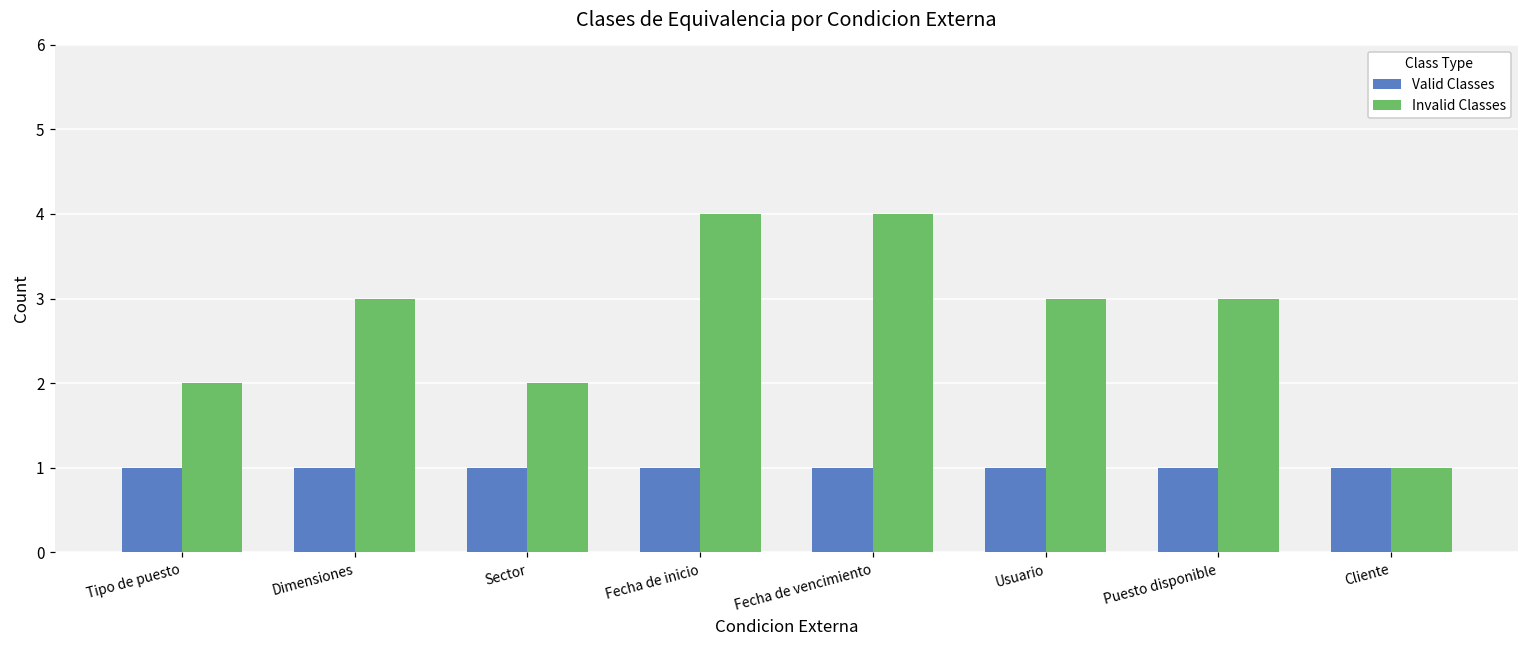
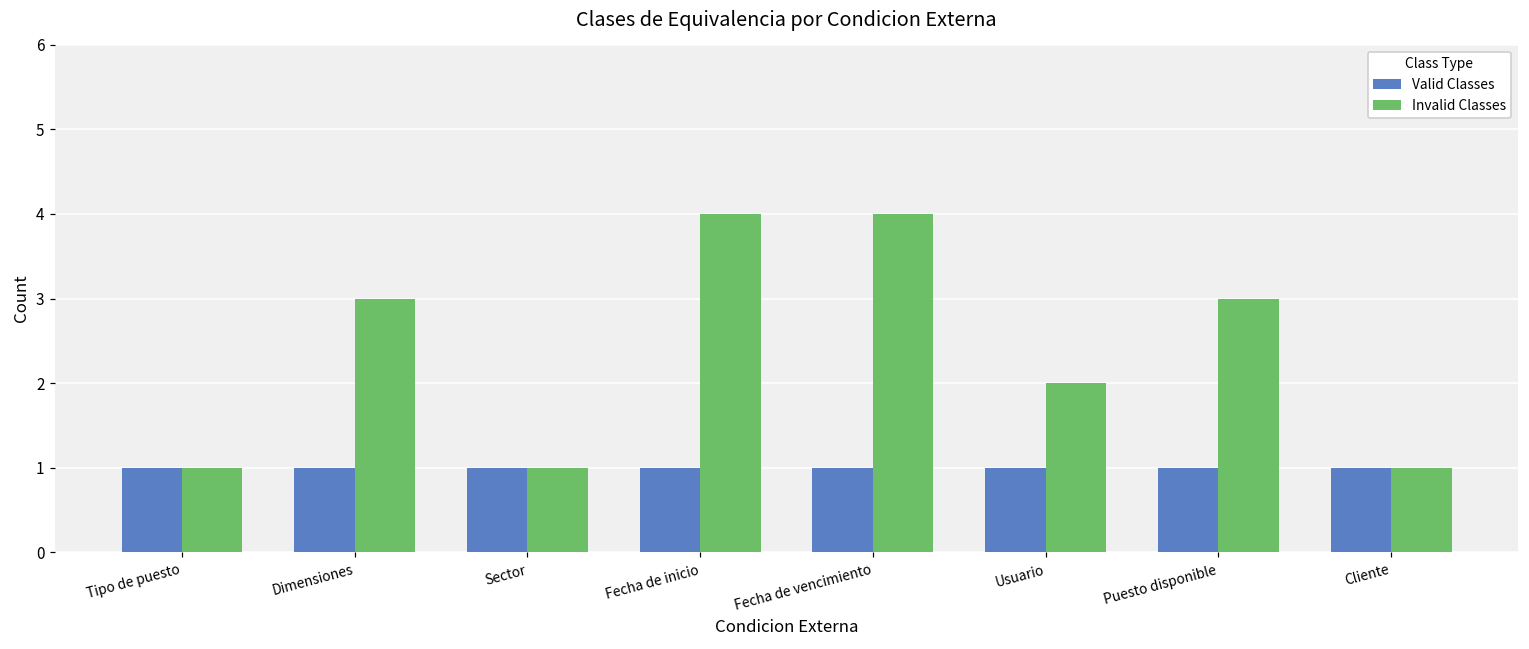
Invalid Classes, Tipo de puesto: 2 -> 1
Invalid Classes, Sector: 2 -> 1
Invalid Classes, Usuario: 3 -> 2
